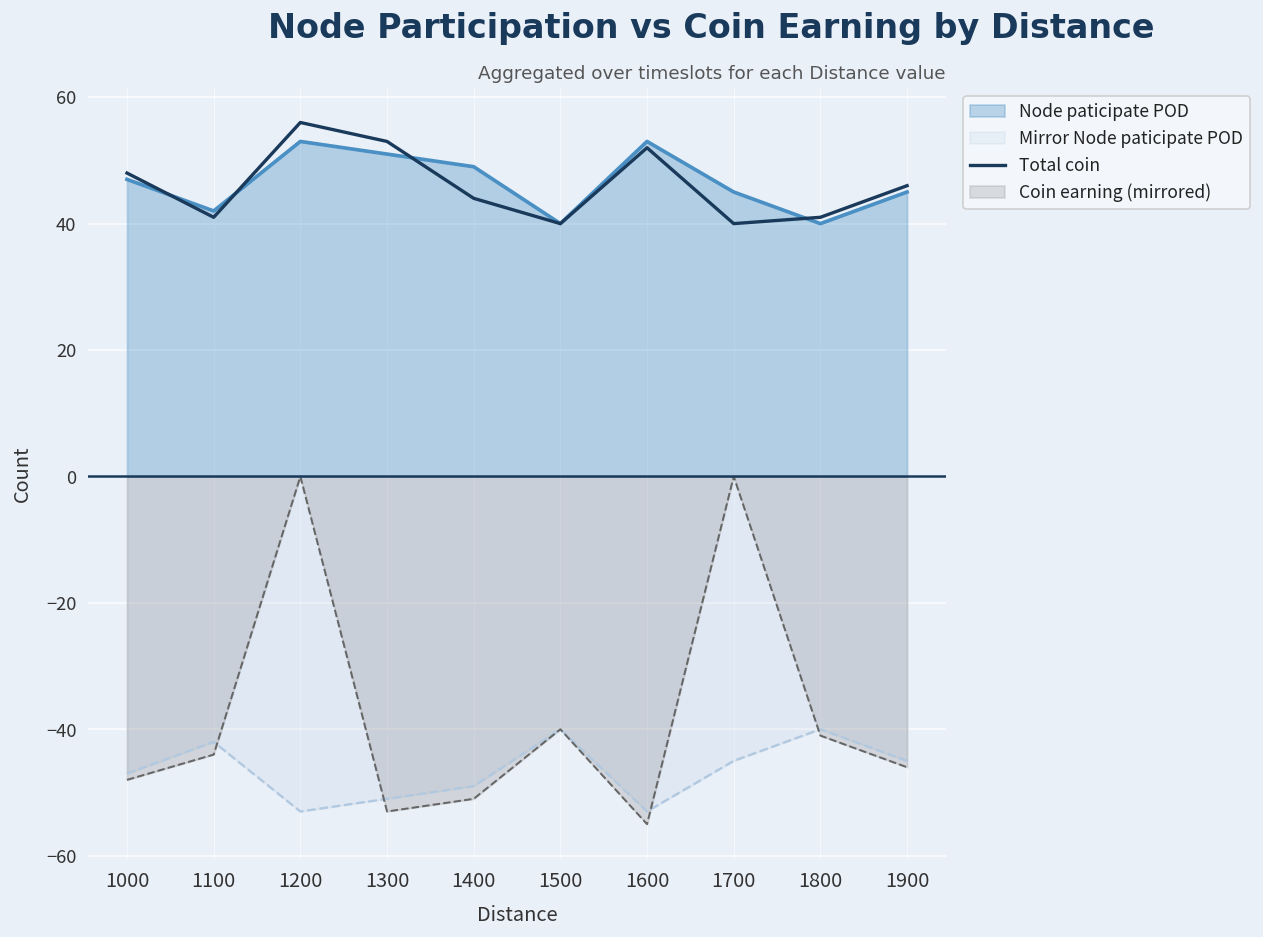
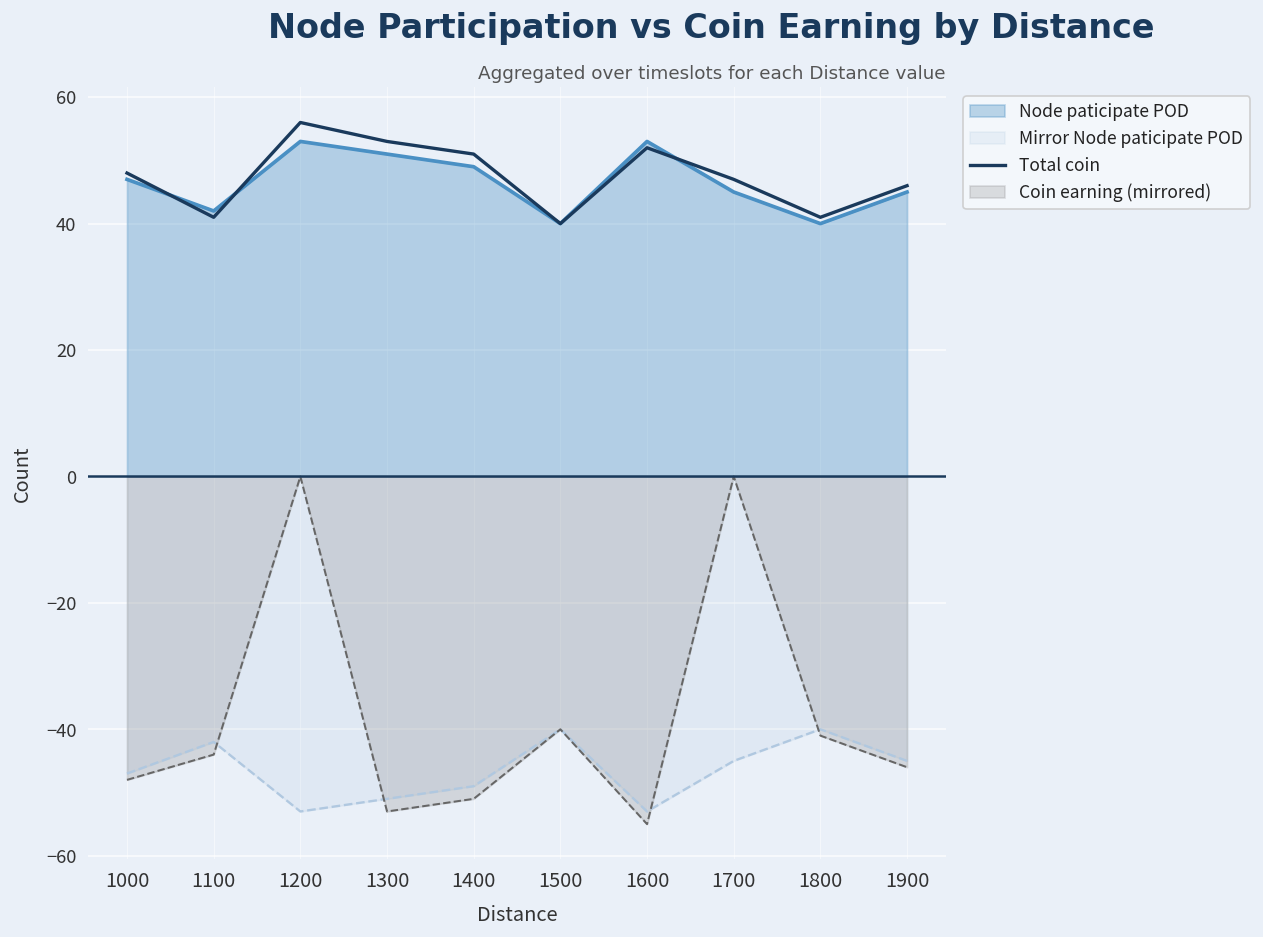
Total coin, 1400: 44 -> 51
Total coin, 1700: 40 -> 47
